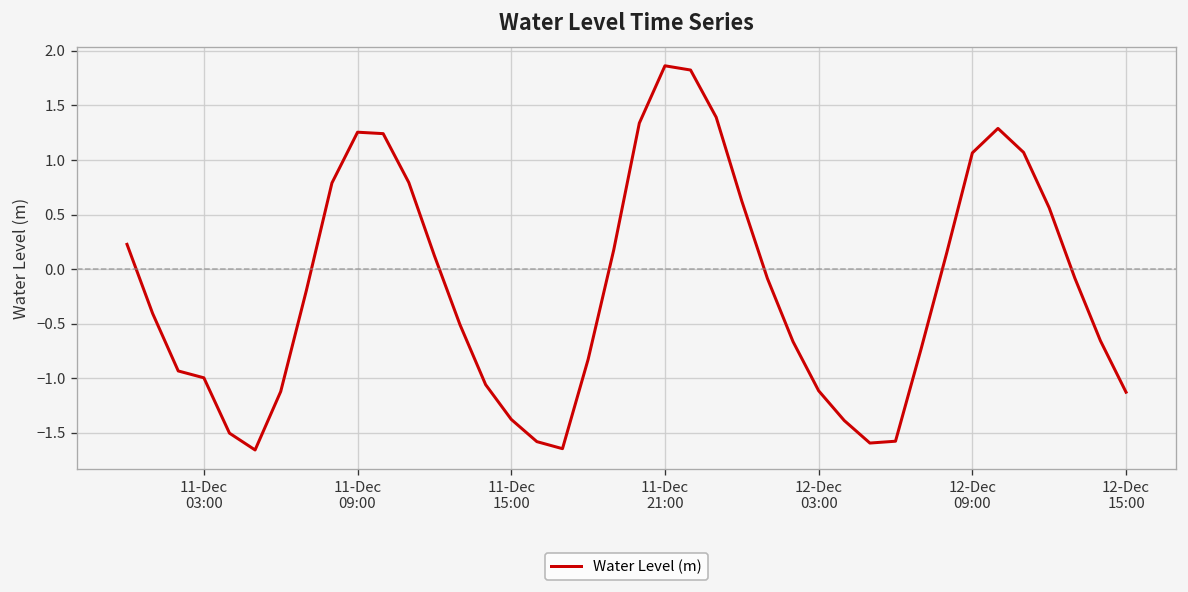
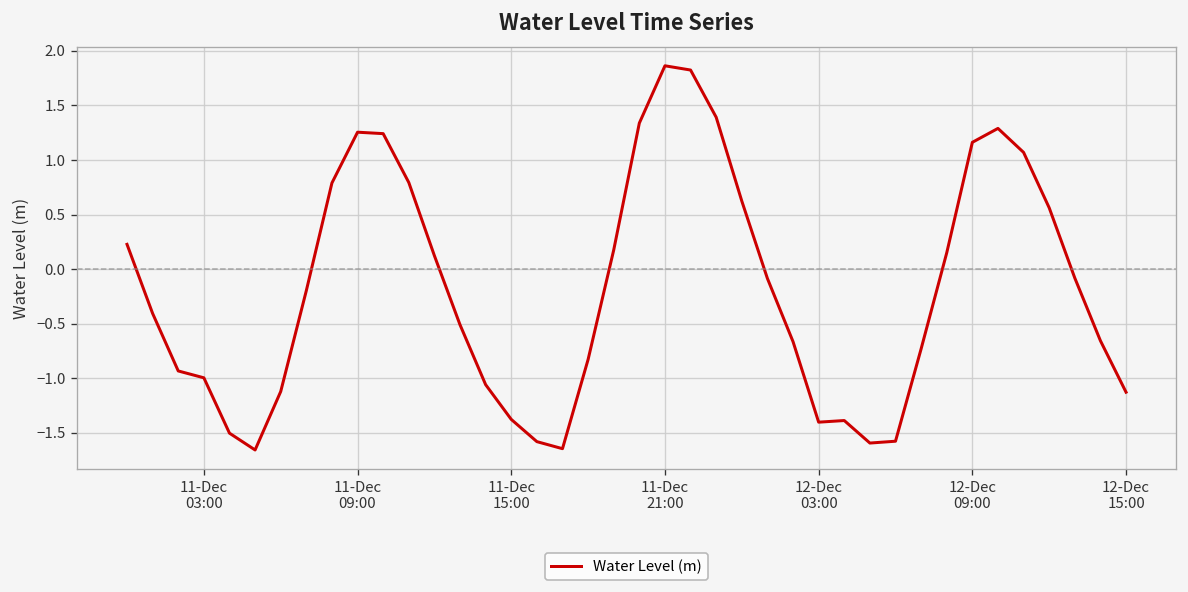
12-Dec 03:00: -1.1 -> -1.4
12-Dec 09:00: 1.1 -> 1.2
